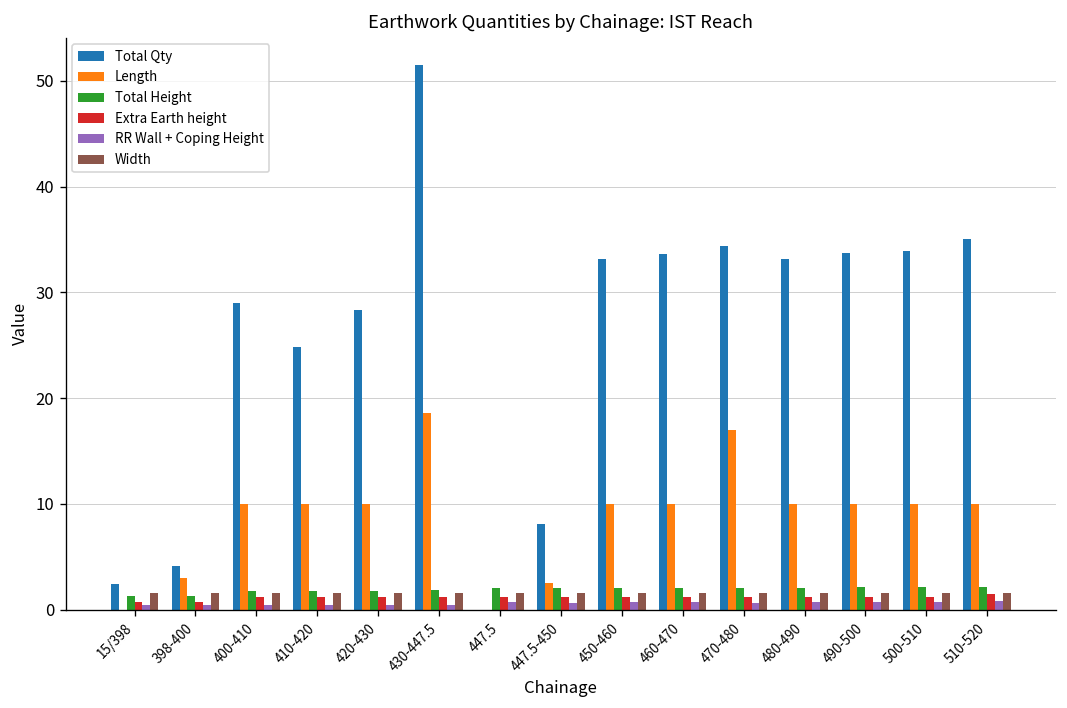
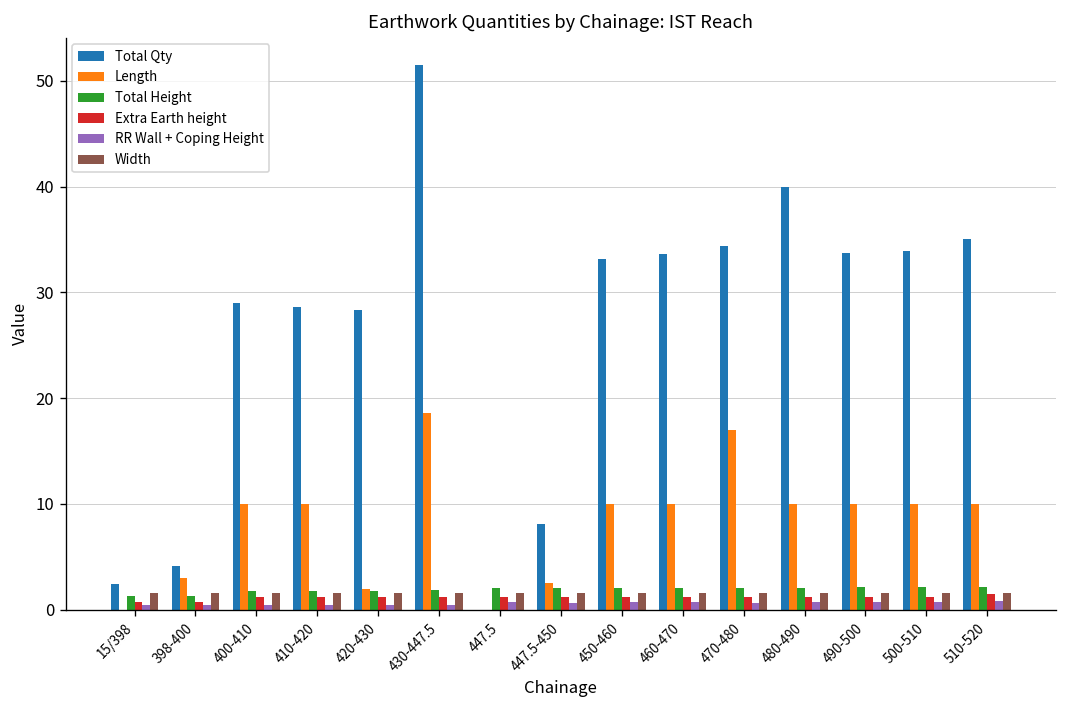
Total Qty, 410-420: 25 -> 29
Length, 420-430: 10 -> 2
Total Qty, 480-490: 33 -> 40
